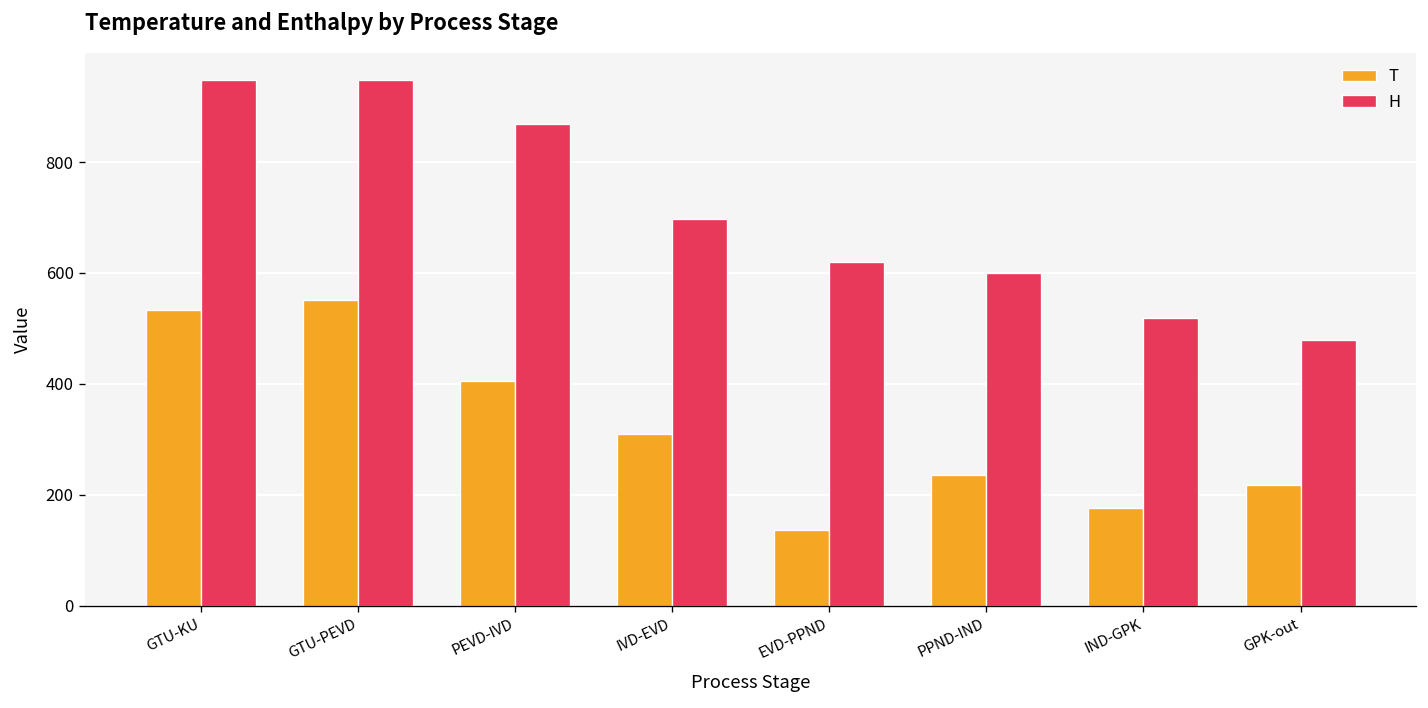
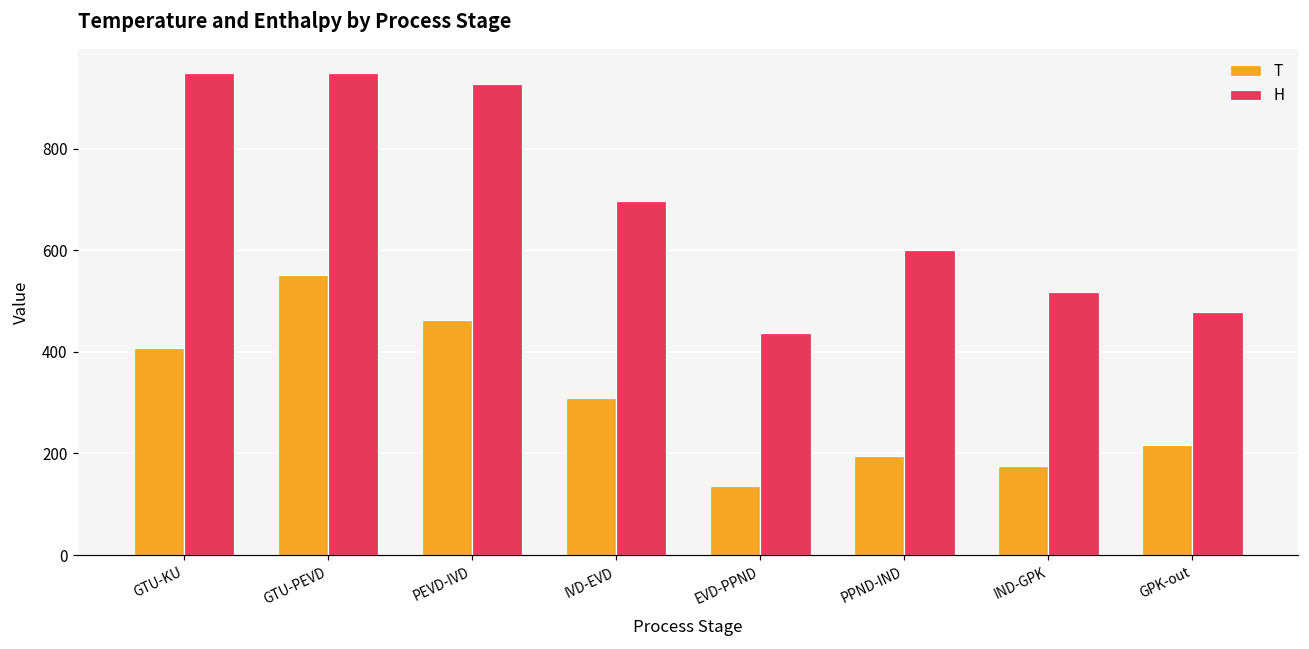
T, GTU-KU: 530 -> 410
T, PEVD-IVD: 400 -> 460
H, PEVD-IVD: 870 -> 930
H, EVD-PPND: 620 -> 440
T, PPND-IND: 240 -> 200
